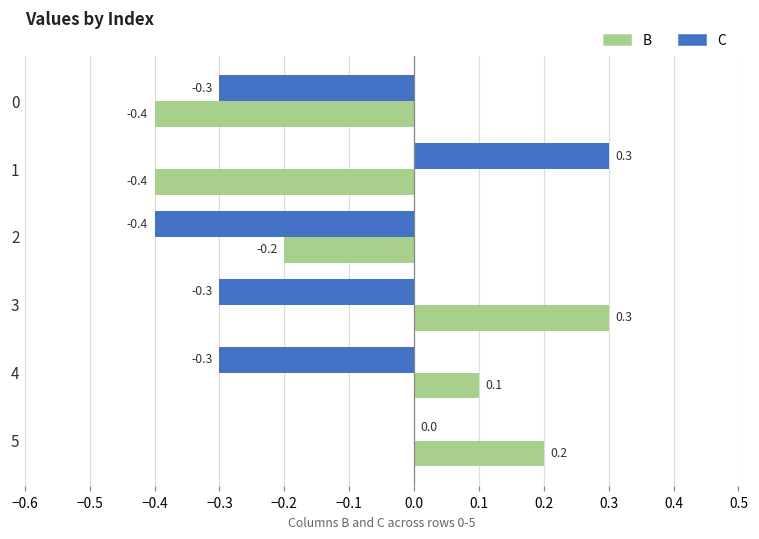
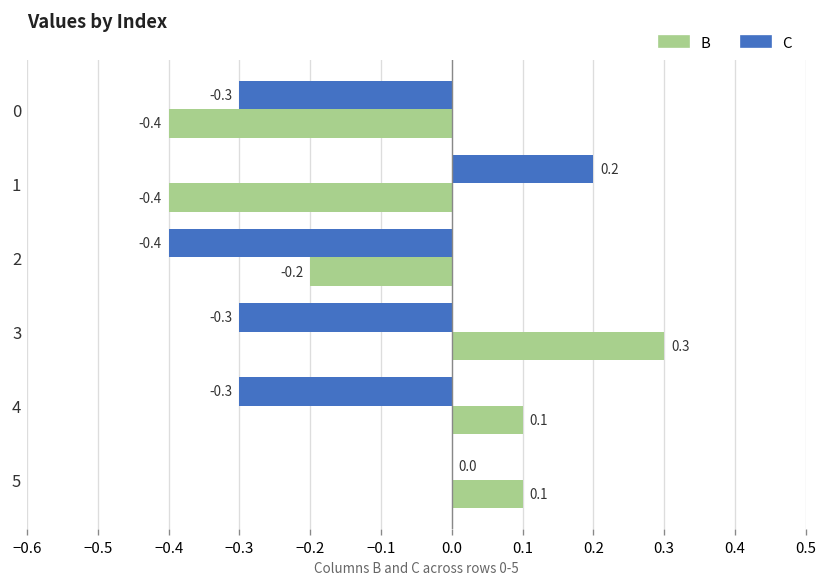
C, 1: 0.3 -> 0.2
B, 5: 0.2 -> 0.1
